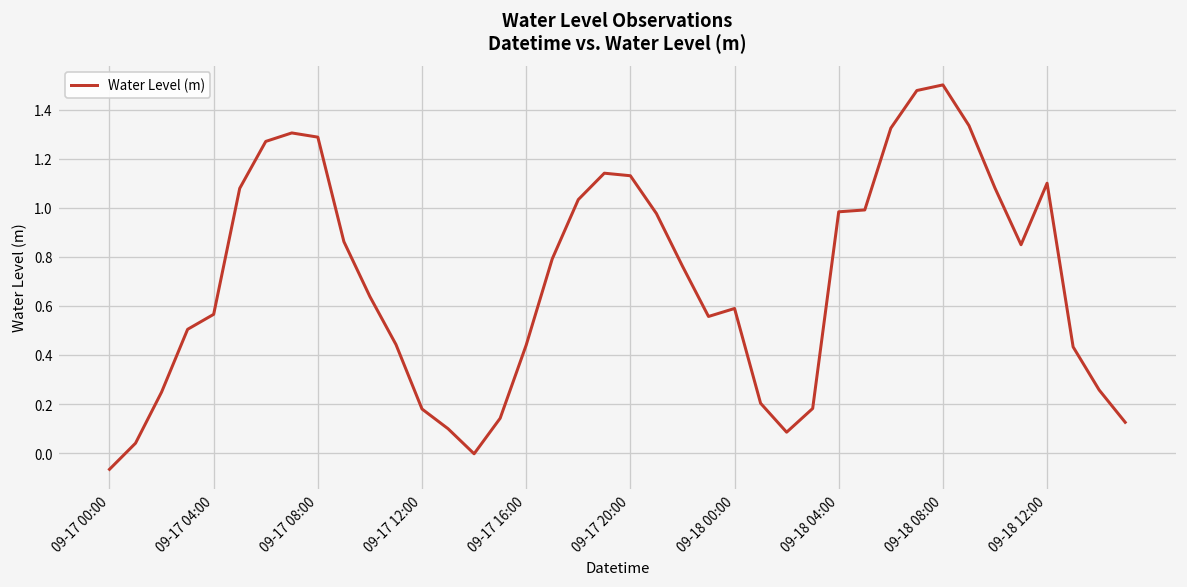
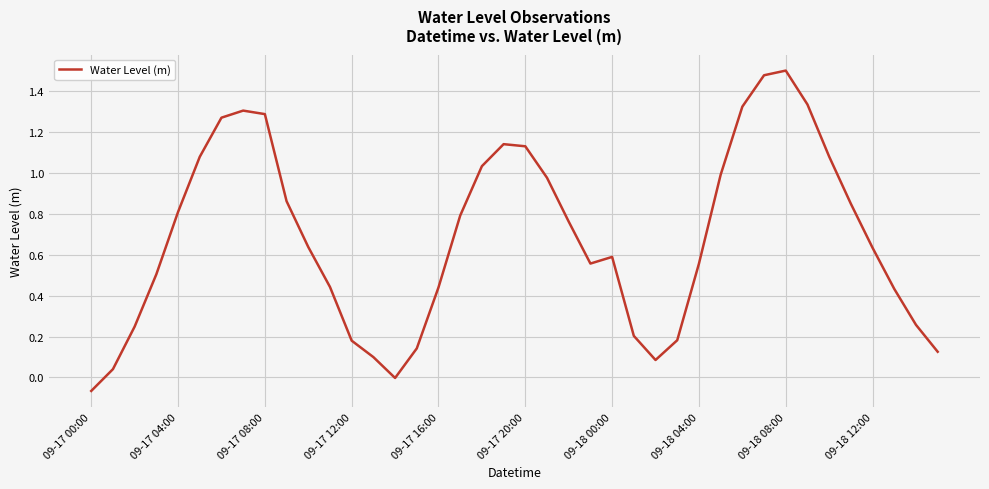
09-17 04:00: 0.57 -> 0.81
09-18 04:00: 0.98 -> 0.56
09-18 12:00: 1.10 -> 0.63
